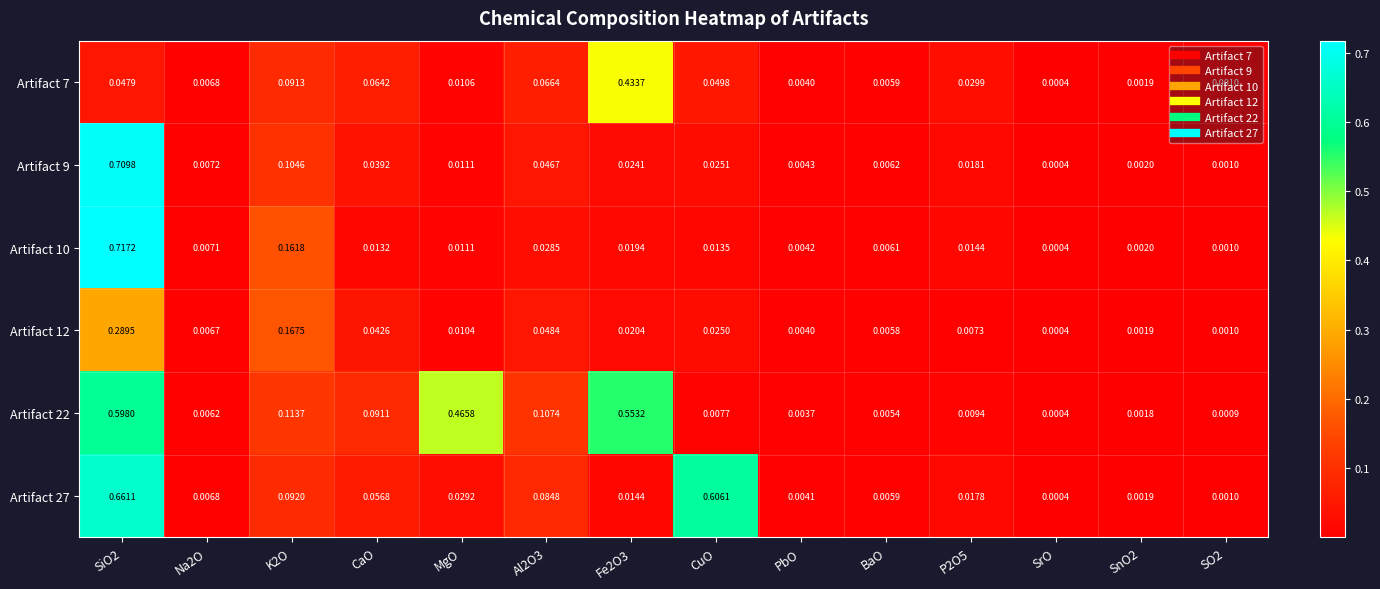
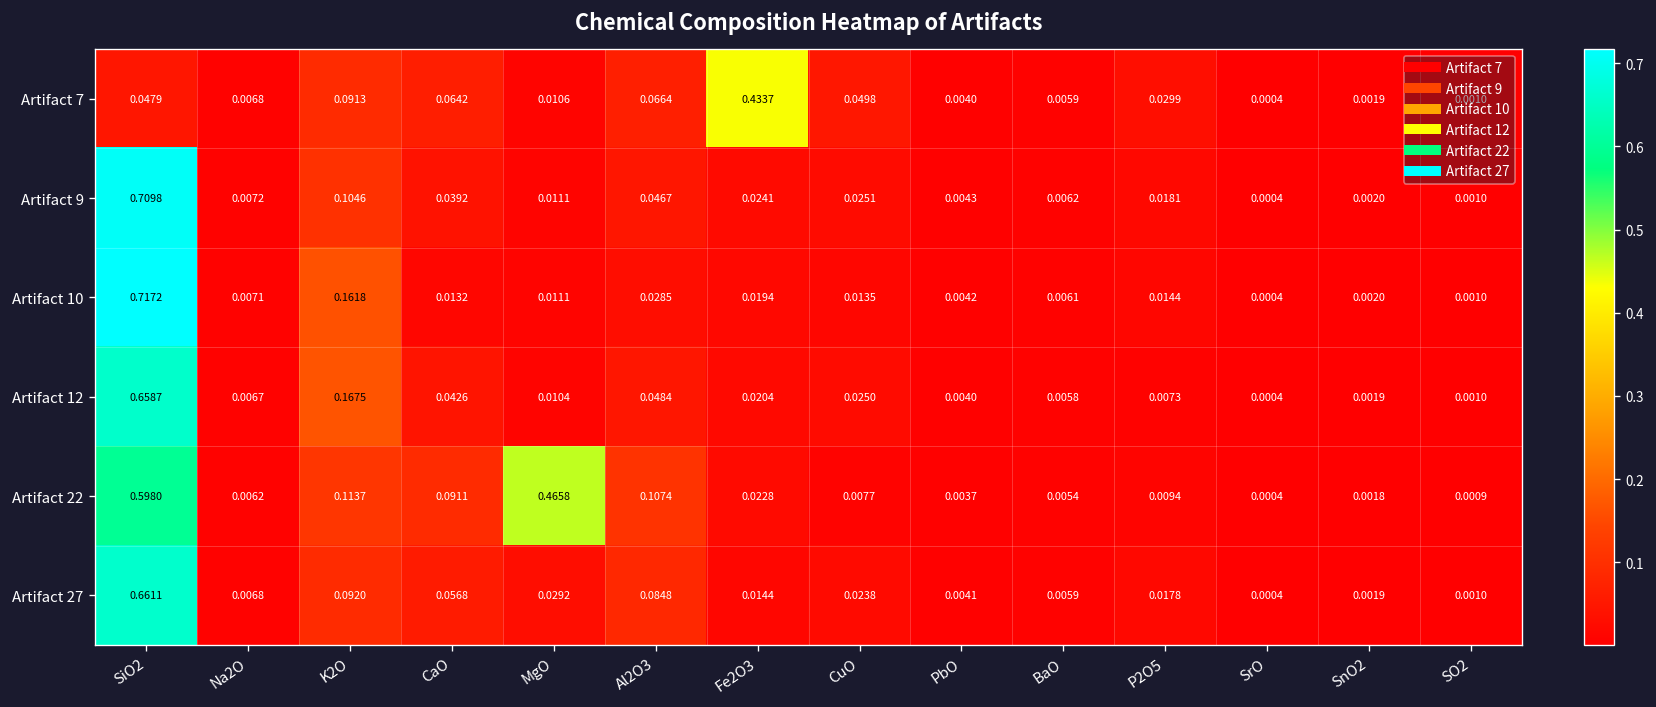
Artifact 12, SiO2: 0.2895 -> 0.6587
Artifact 22, Fe2O3: 0.5532 -> 0.0228
Artifact 27, CuO: 0.6061 -> 0.0238
